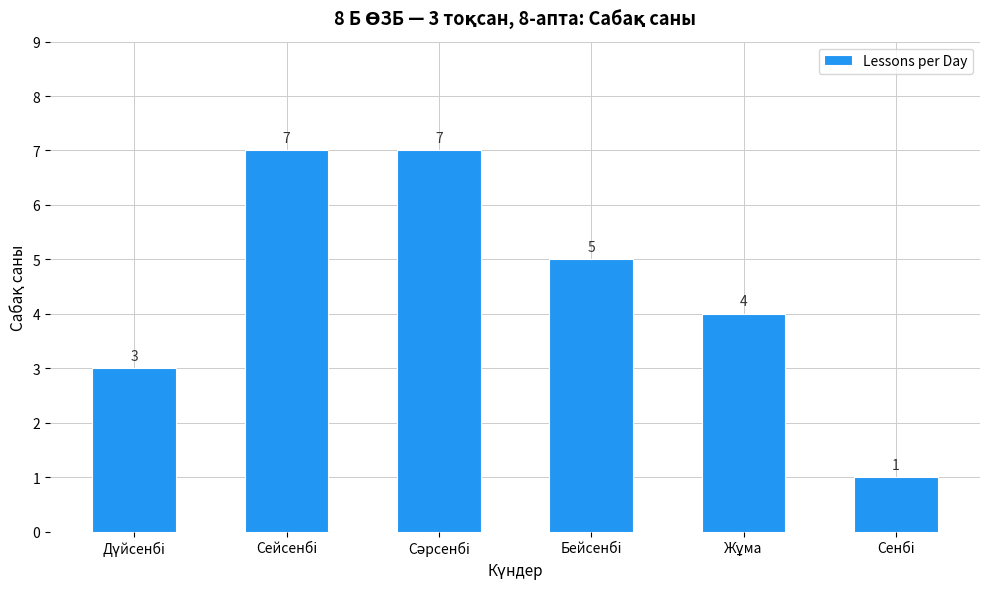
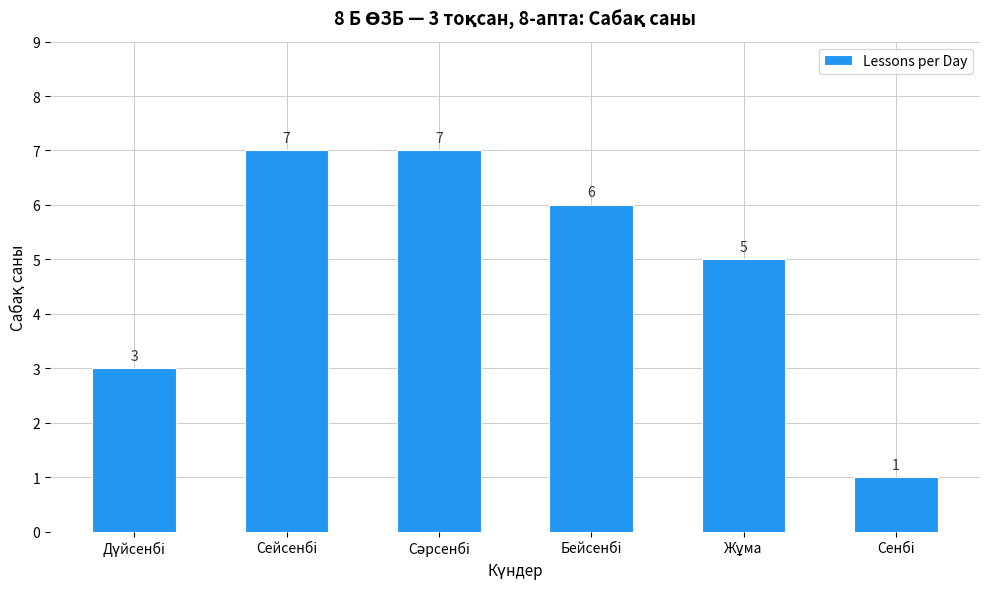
Бейсенбі: 5 -> 6
Жұма: 4 -> 5
